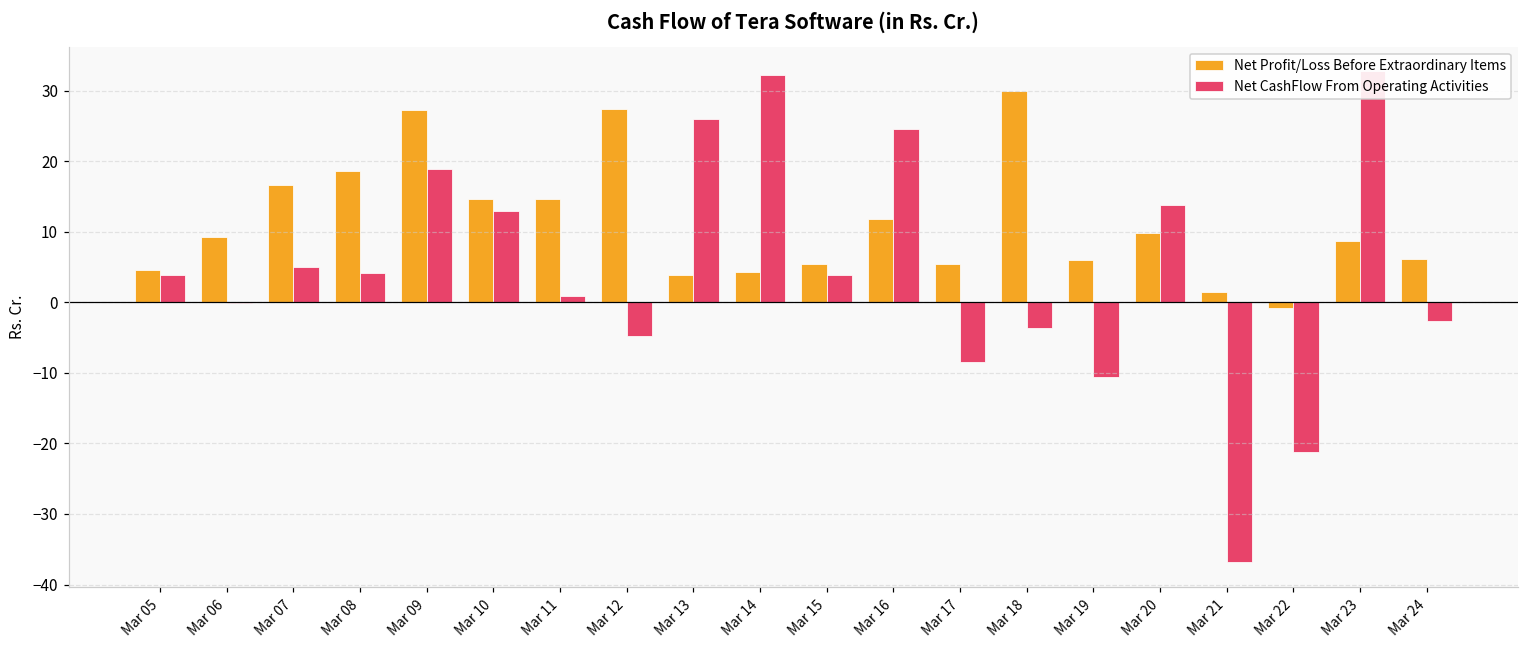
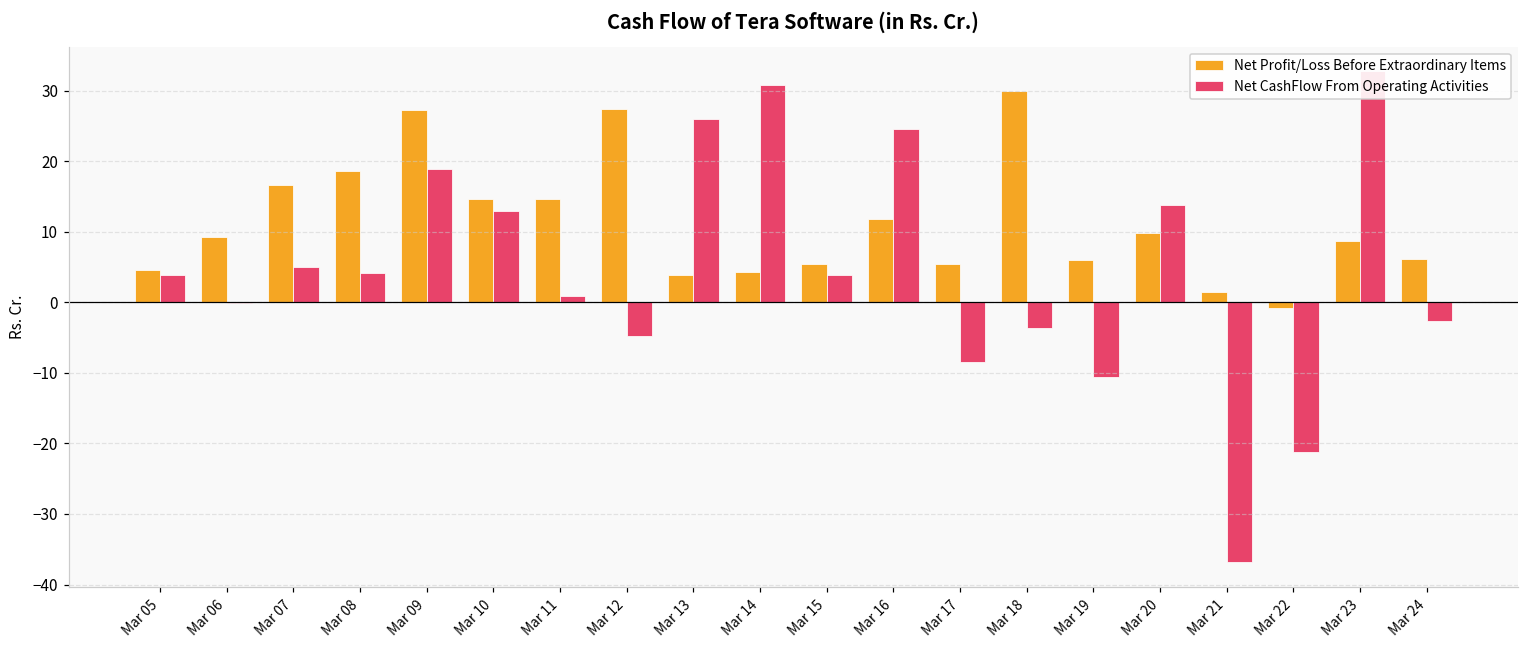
Net CashFlow From Operating Activities, Mar 14: 32 -> 31
